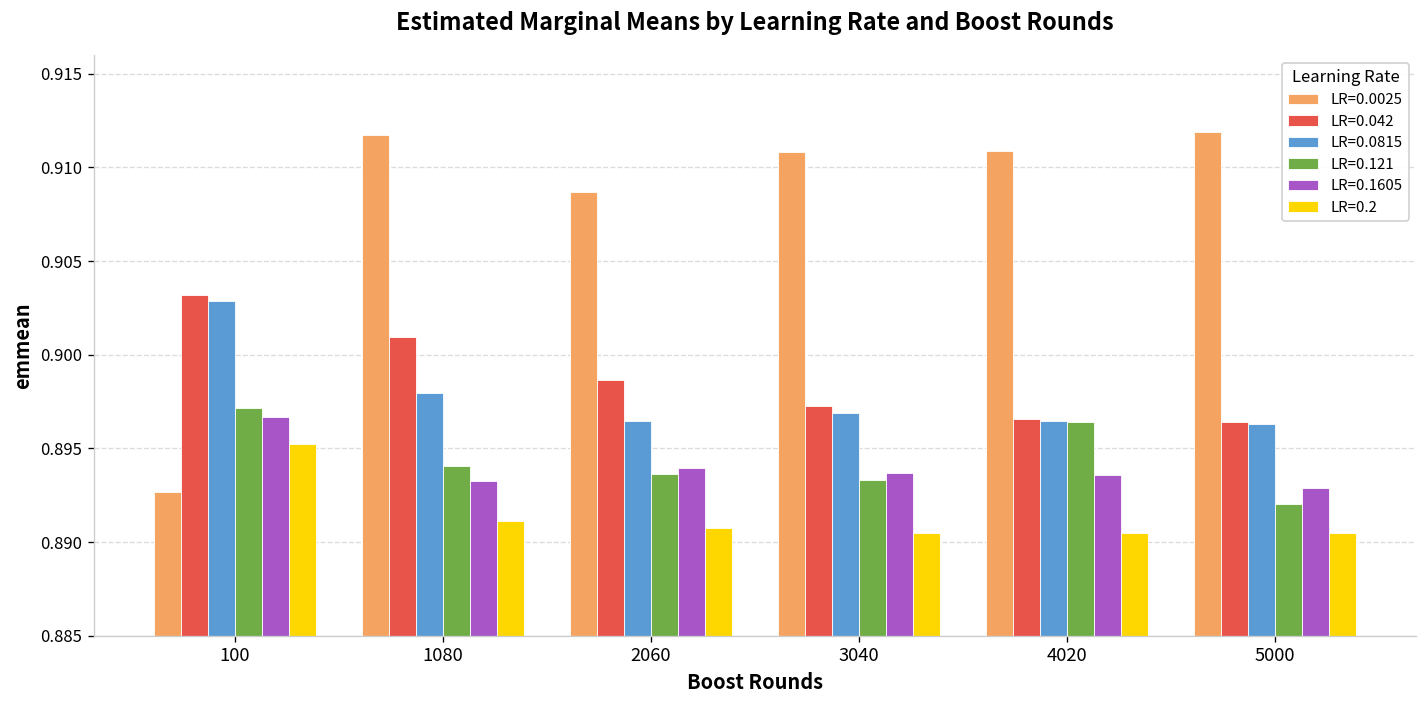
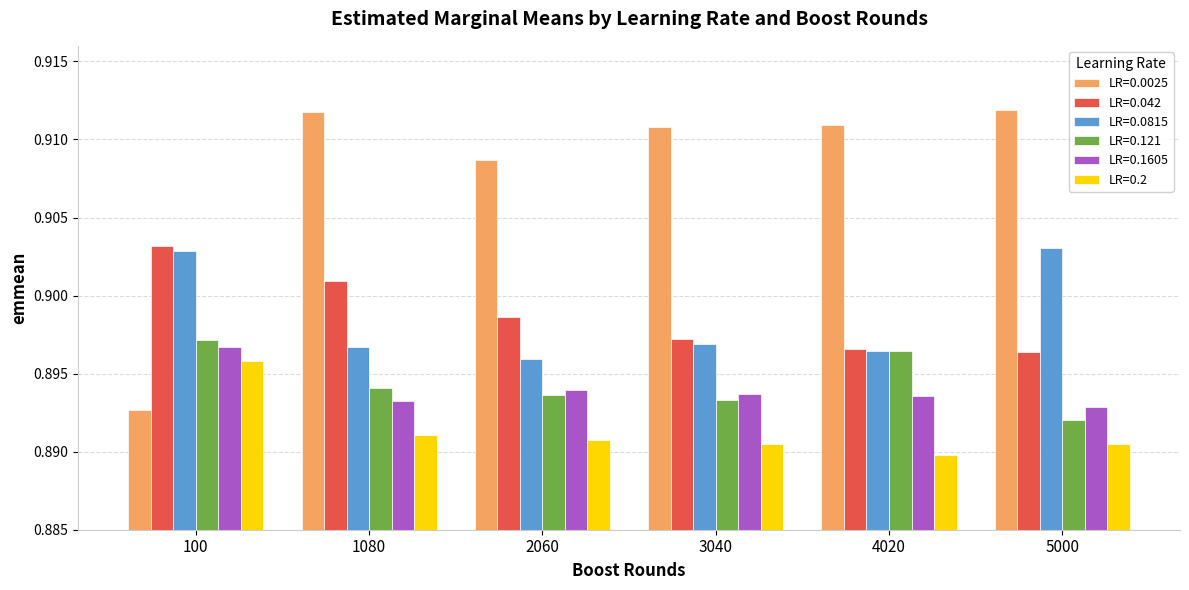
LR=0.2, 100: 0.8953 -> 0.8958
LR=0.0815, 1080: 0.8979 -> 0.8967
LR=0.0815, 2060: 0.8965 -> 0.8959
LR=0.2, 4020: 0.8905 -> 0.8898
LR=0.0815, 5000: 0.8963 -> 0.9031
